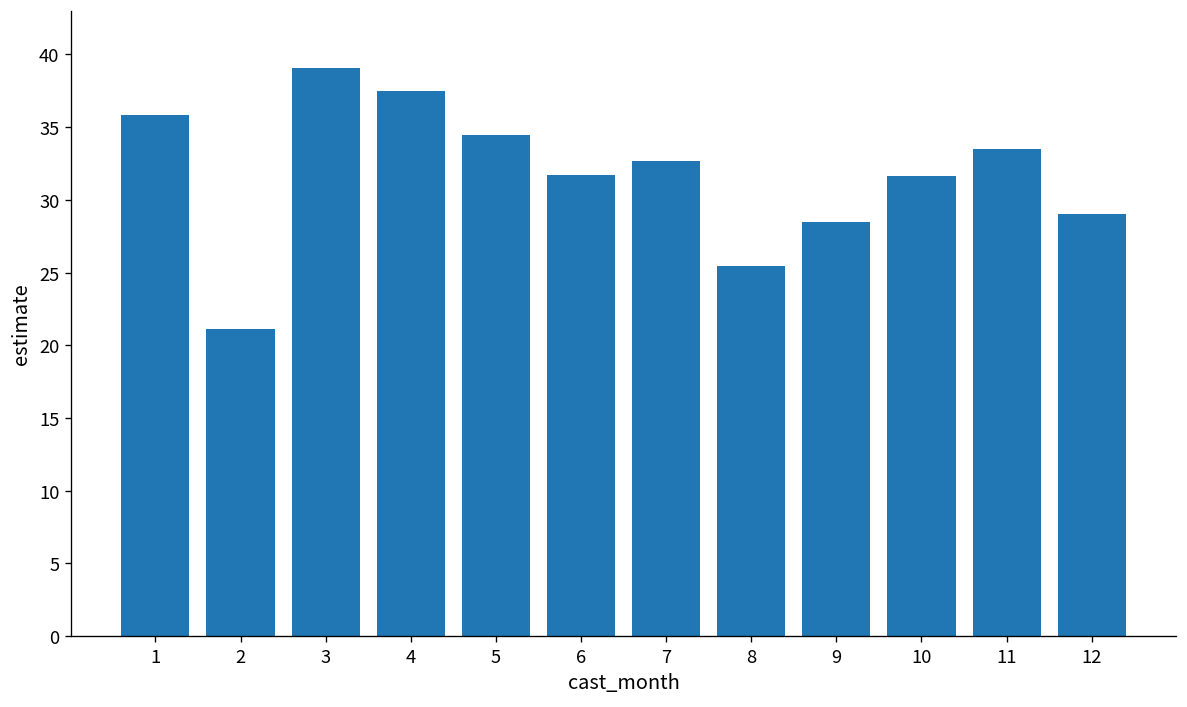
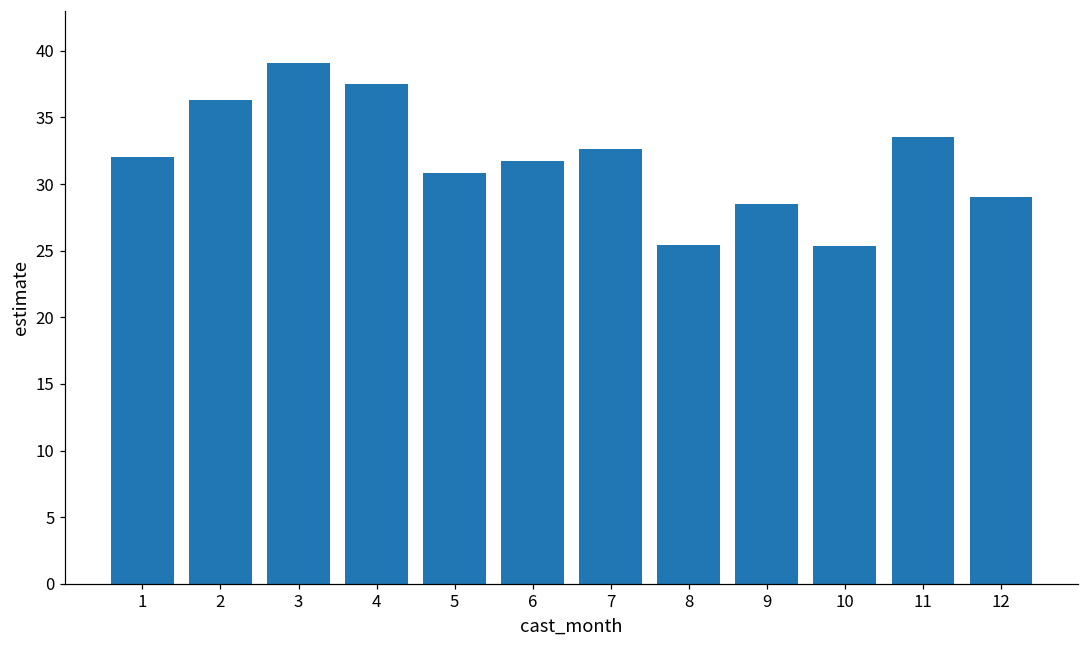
1: 35.8 -> 32.0
2: 21.1 -> 36.3
5: 34.5 -> 30.9
10: 31.6 -> 25.4
